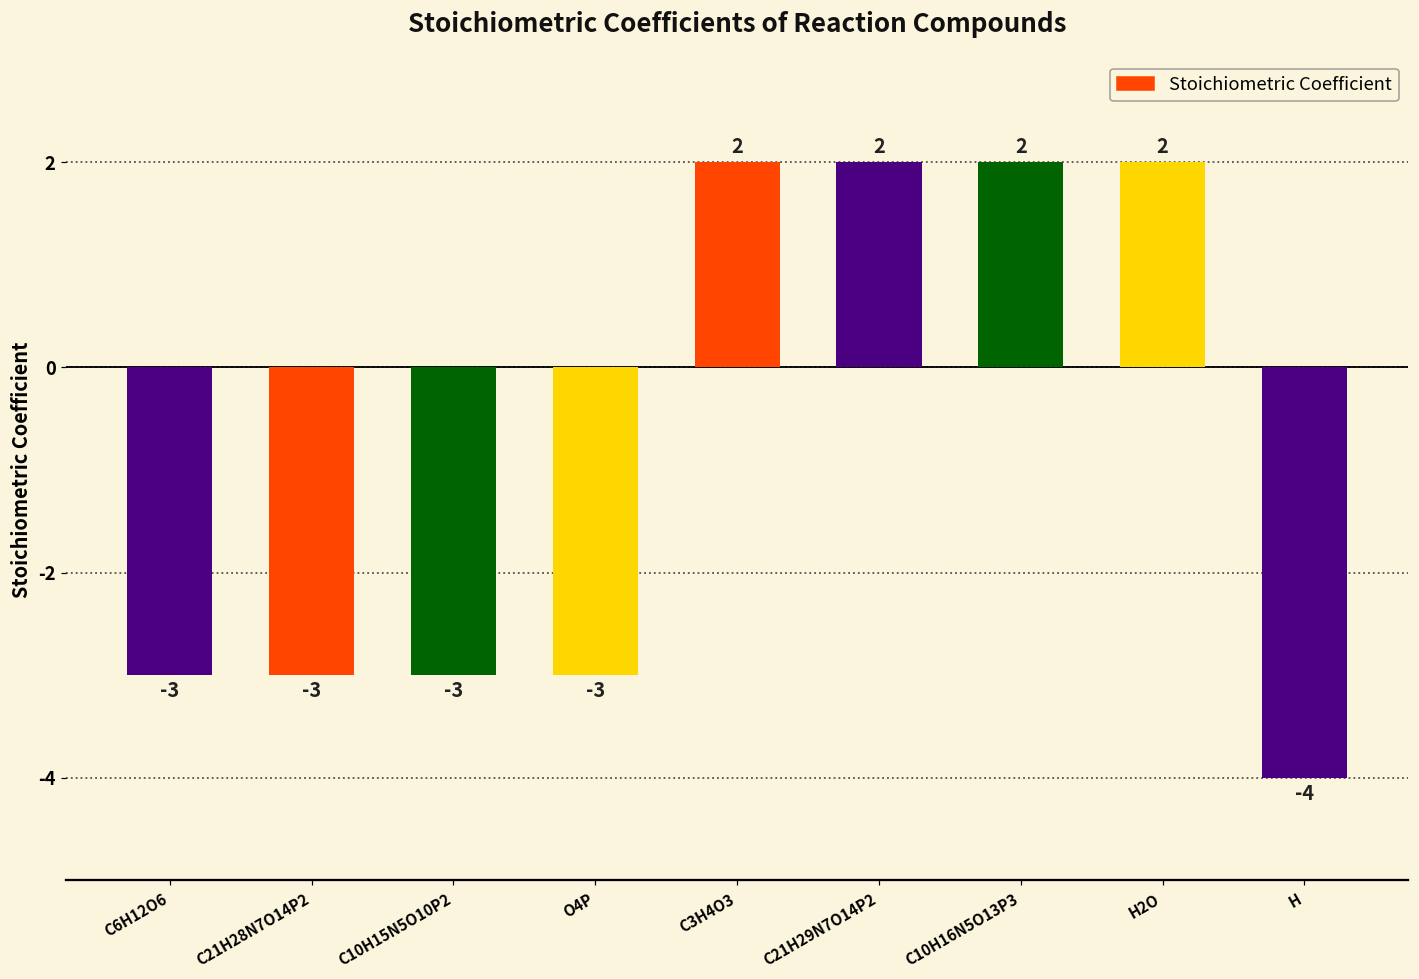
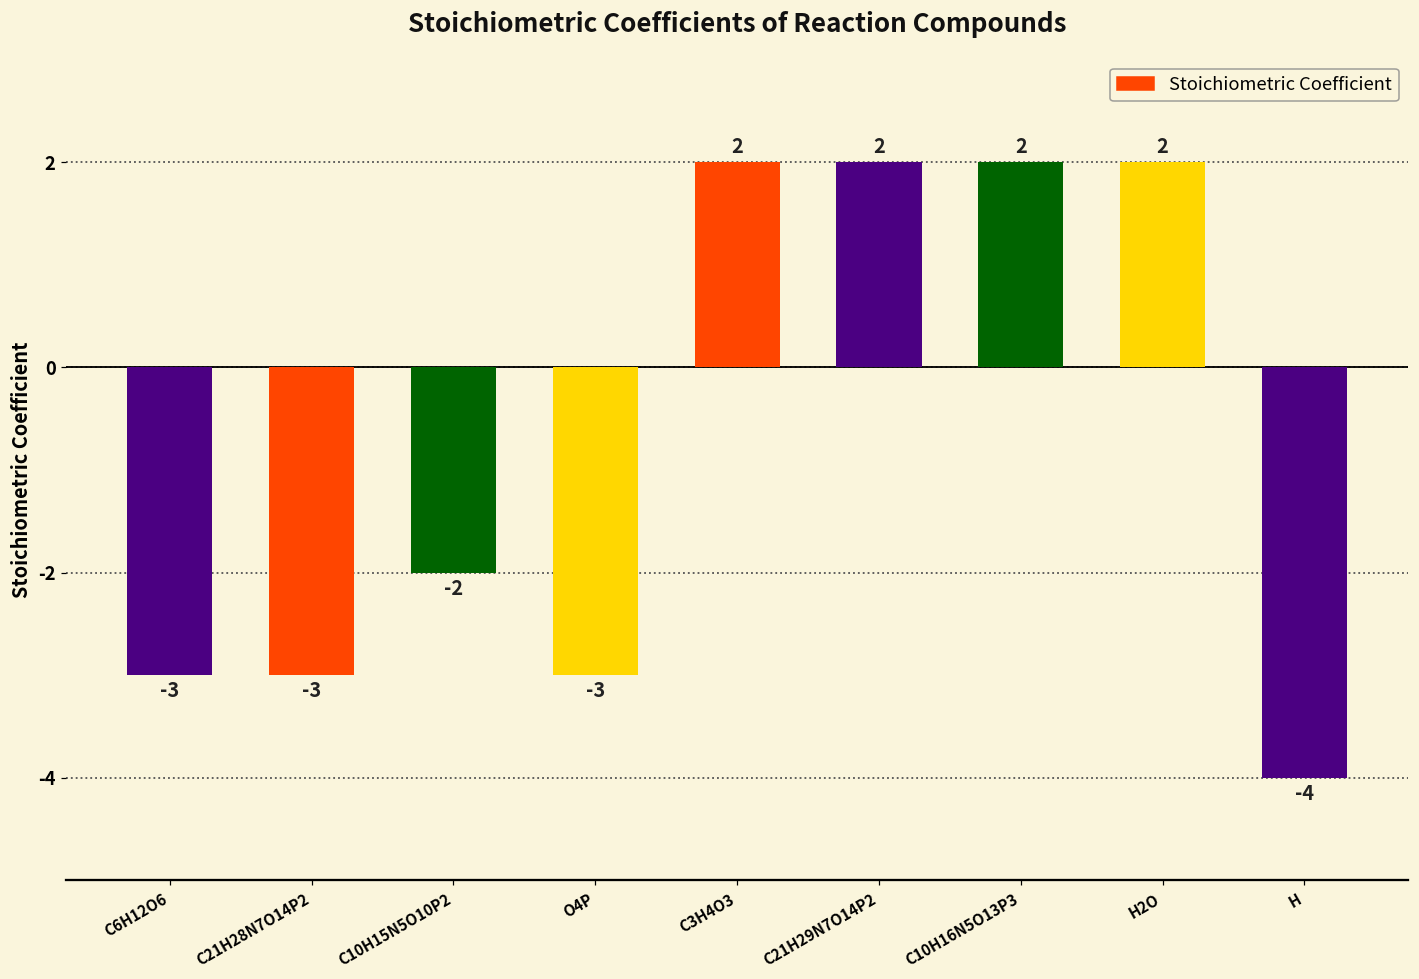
C10H15N5O10P2: -3 -> -2
